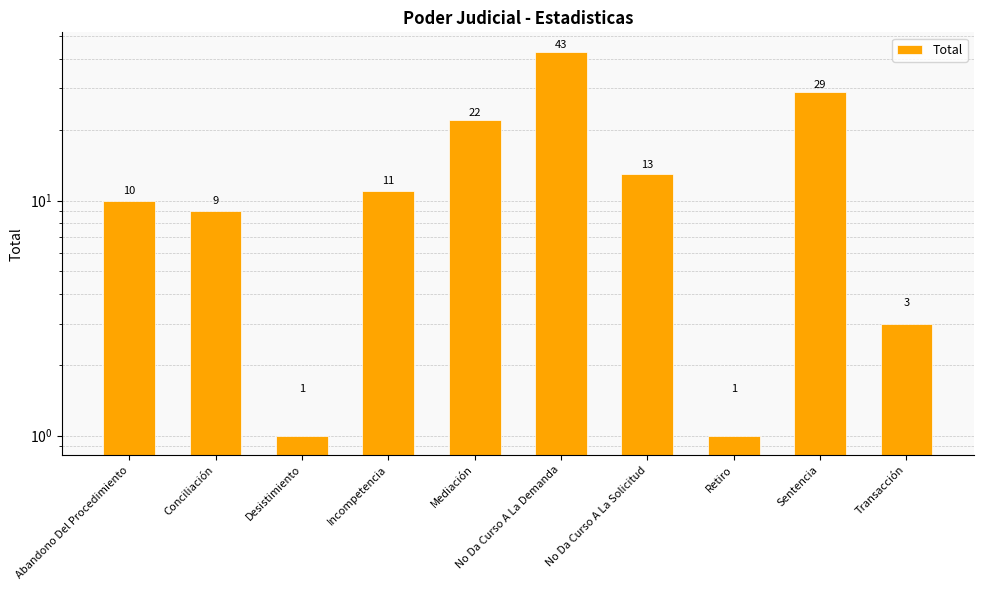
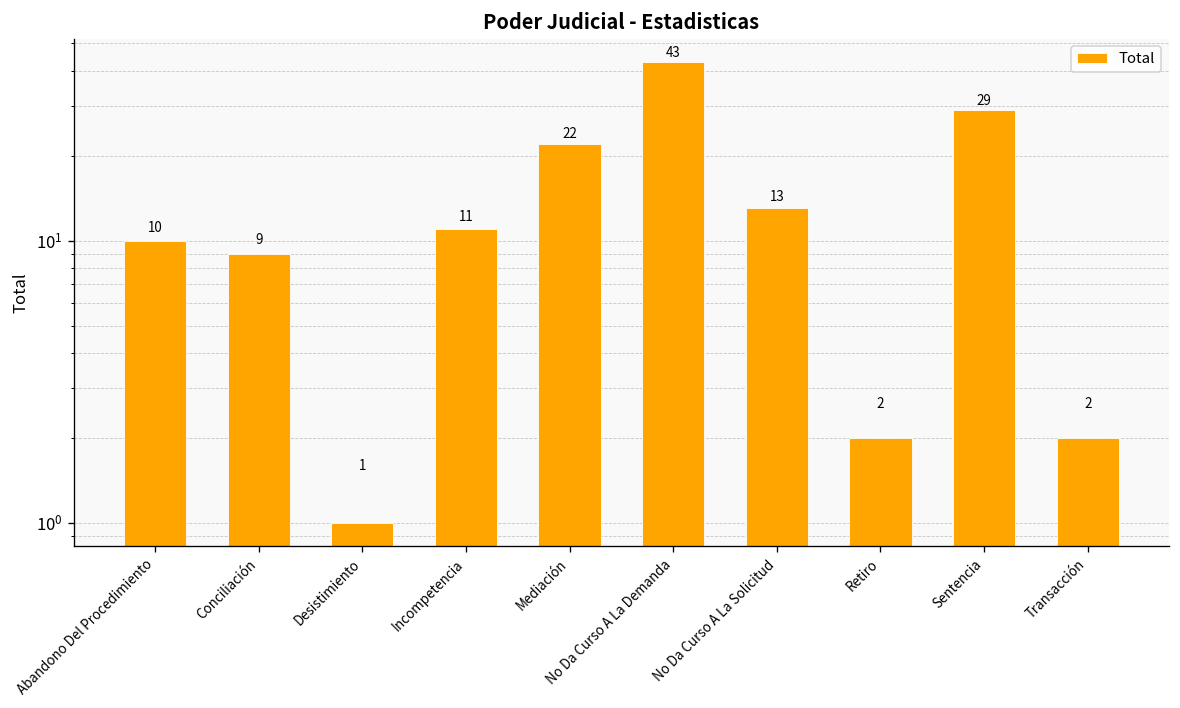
Retiro: 1 -> 2
Transacción: 3 -> 2
